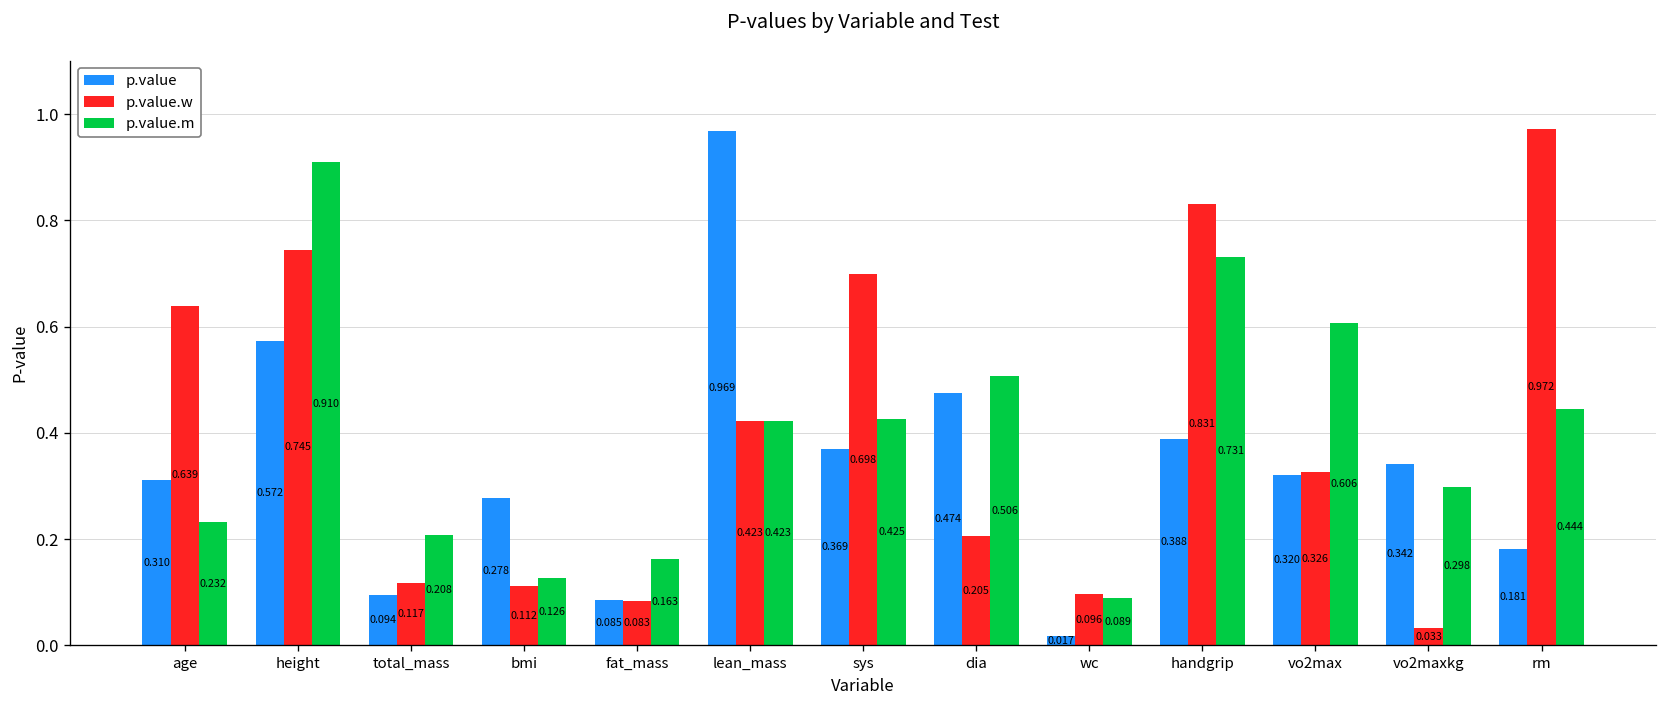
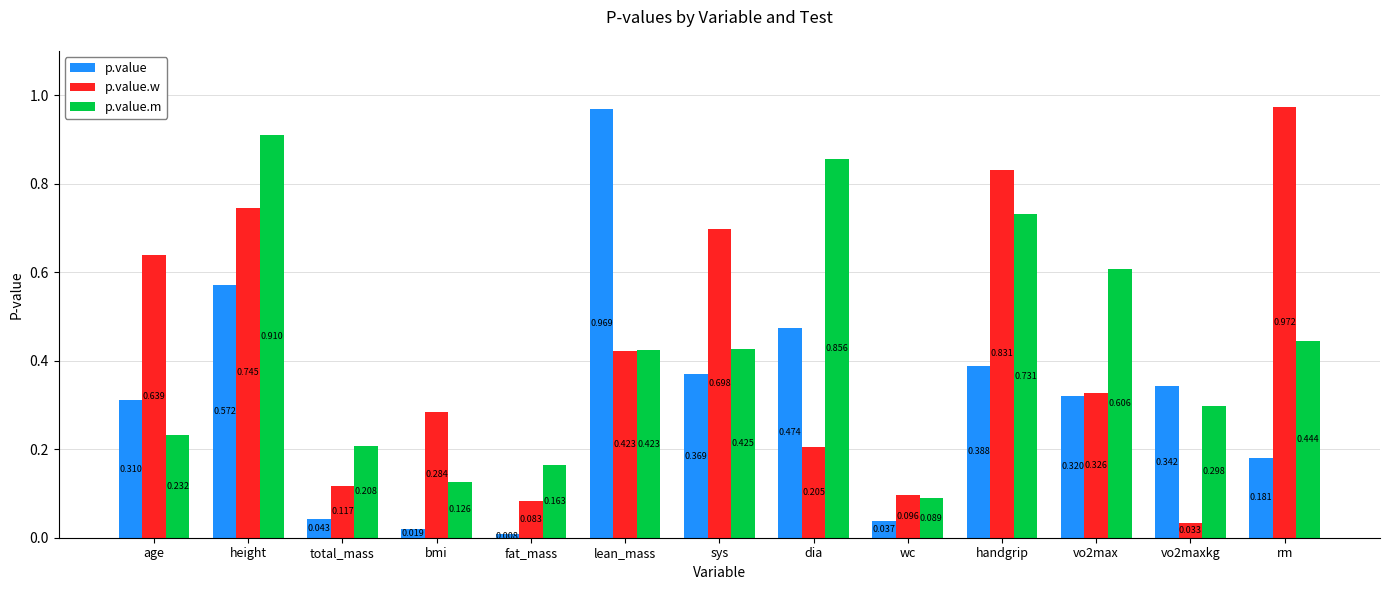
p.value, total_mass: 0.094 -> 0.043
p.value, bmi: 0.278 -> 0.019
p.value.w, bmi: 0.112 -> 0.284
p.value, fat_mass: 0.085 -> 0.008
p.value.m, dia: 0.506 -> 0.856
p.value, wc: 0.017 -> 0.037
